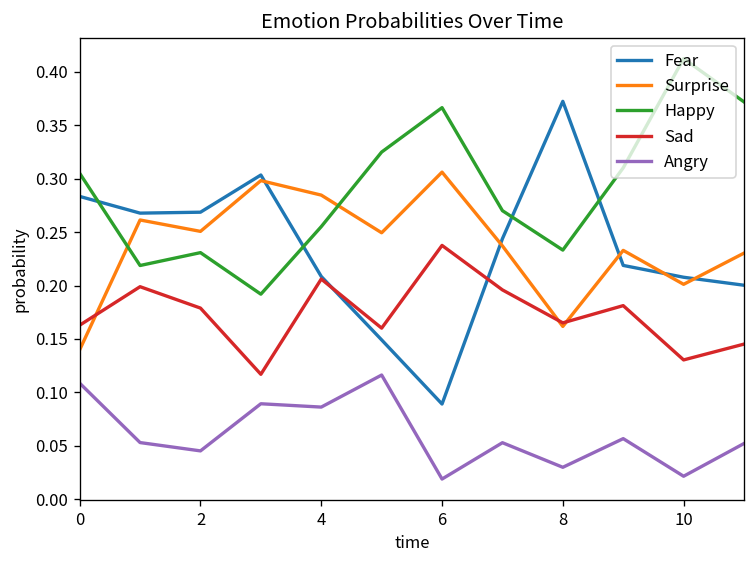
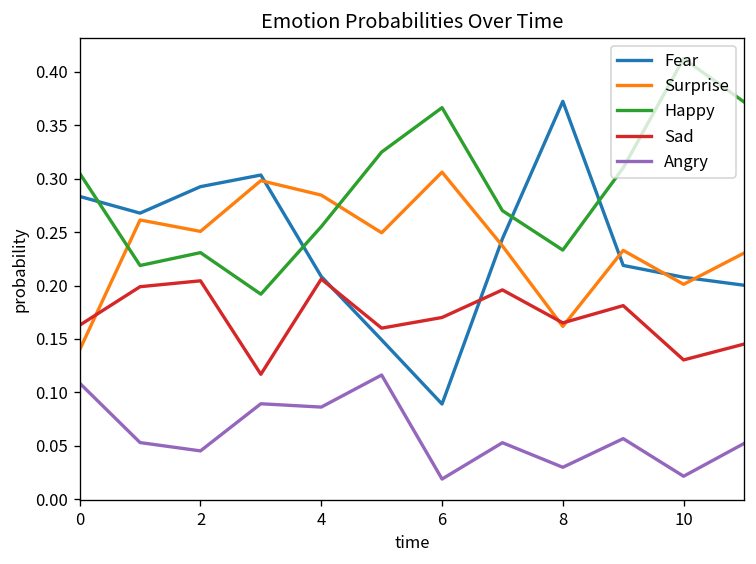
Fear, 2: 0.27 -> 0.29
Sad, 2: 0.18 -> 0.20
Sad, 6: 0.24 -> 0.17
